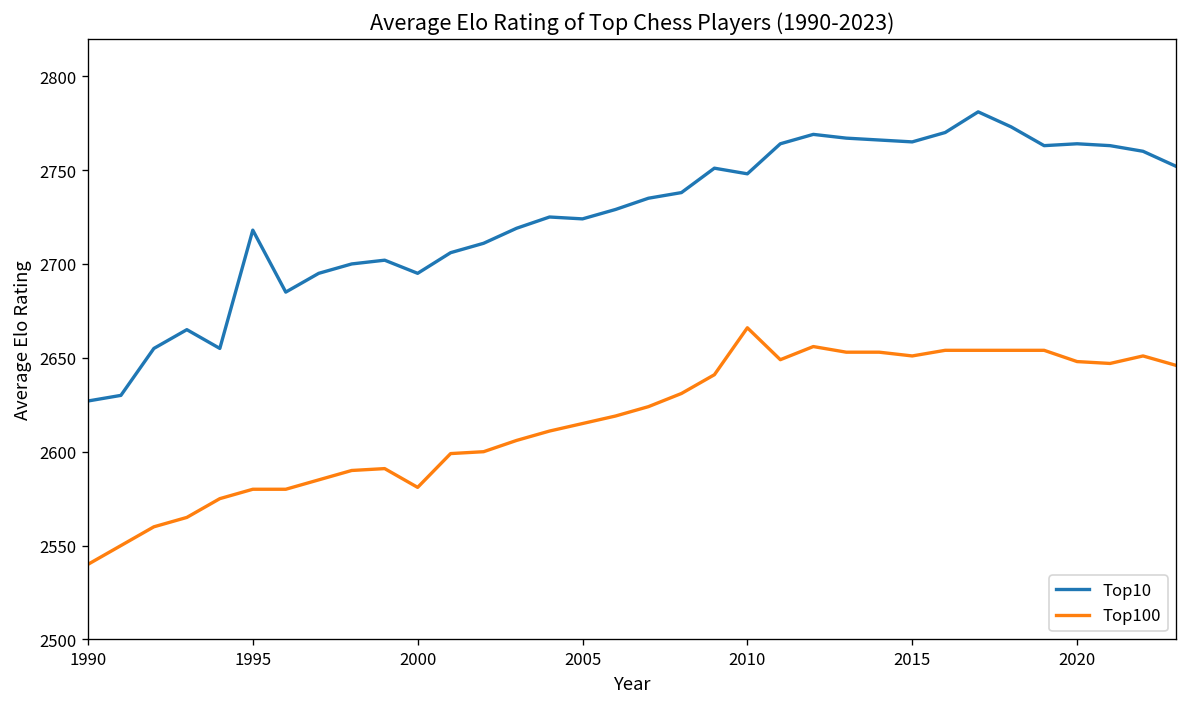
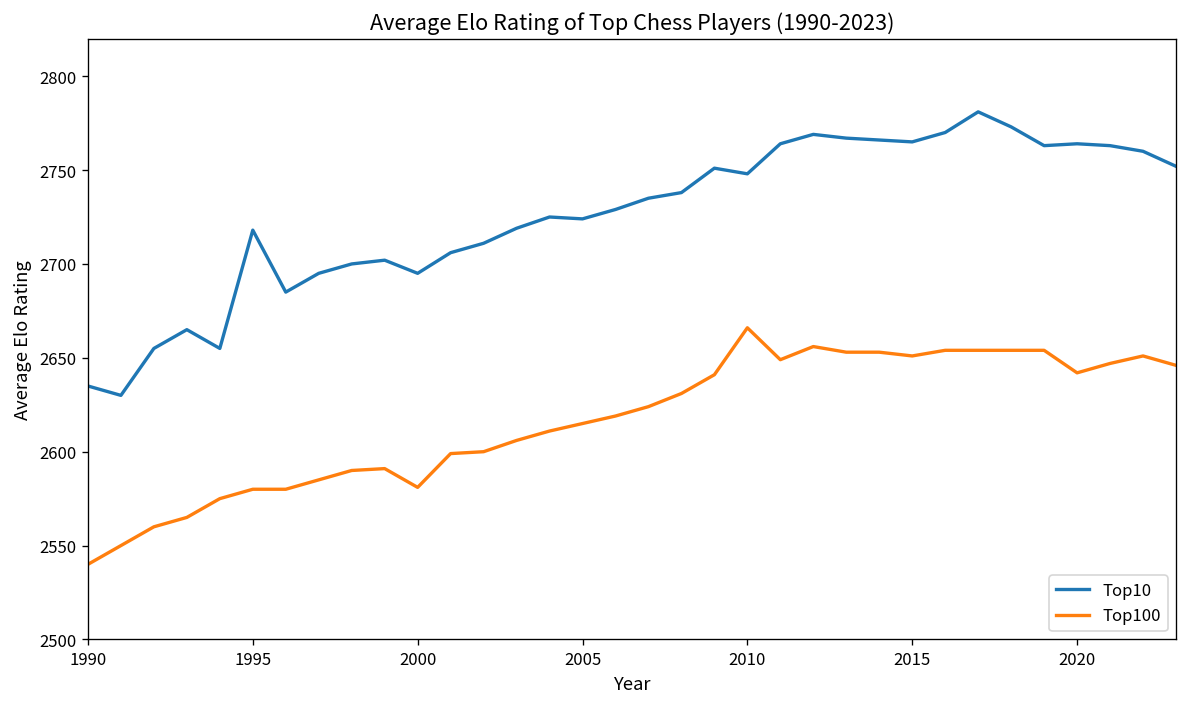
Top10, 1990: 2627 -> 2635
Top100, 2020: 2648 -> 2642
